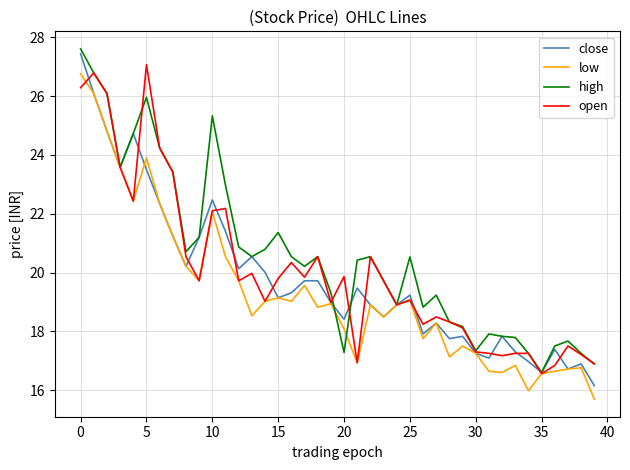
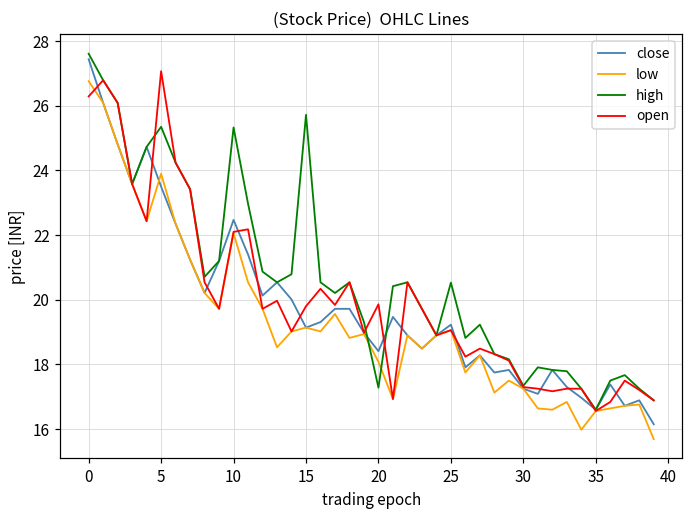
high, 5: 26.0 -> 25.4
high, 15: 21.4 -> 25.7
